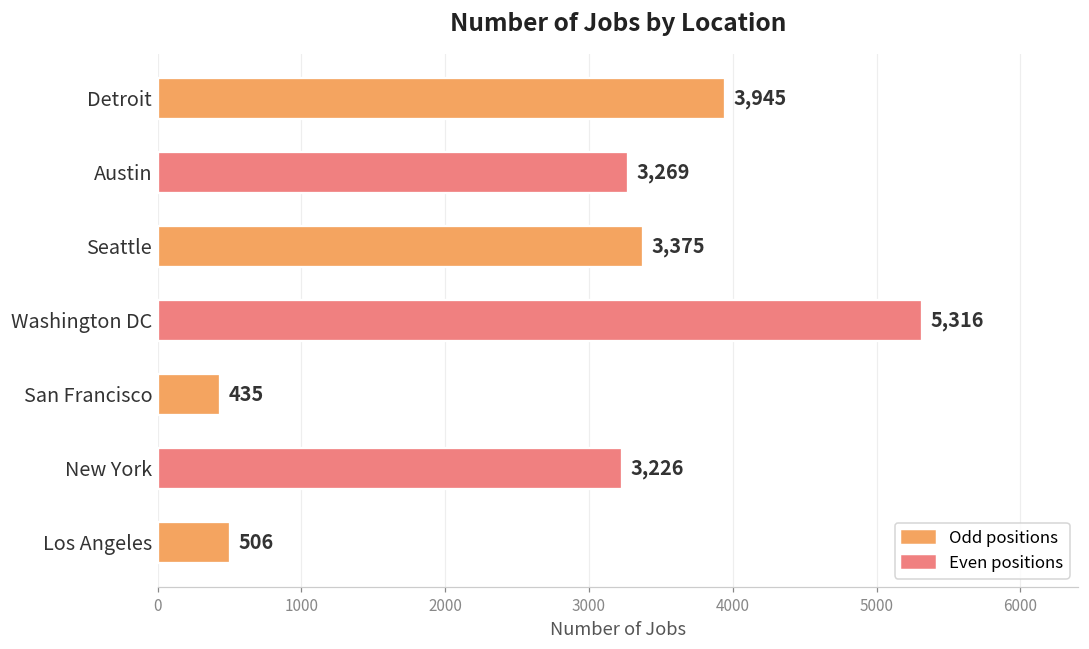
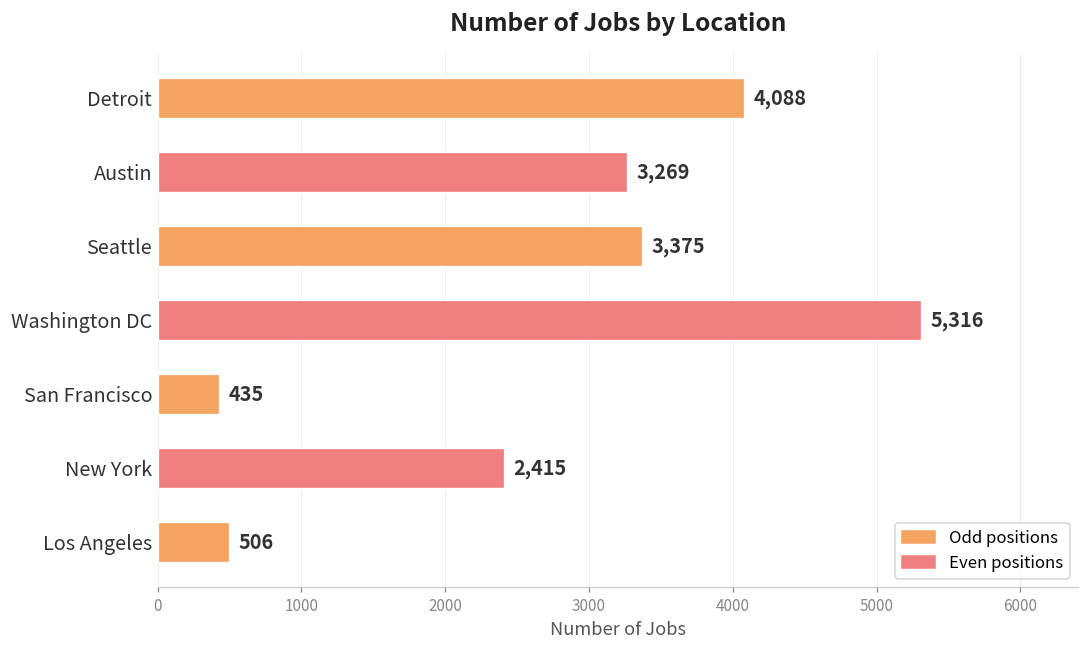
Detroit: 3,945 -> 4,088
New York: 3,226 -> 2,415
